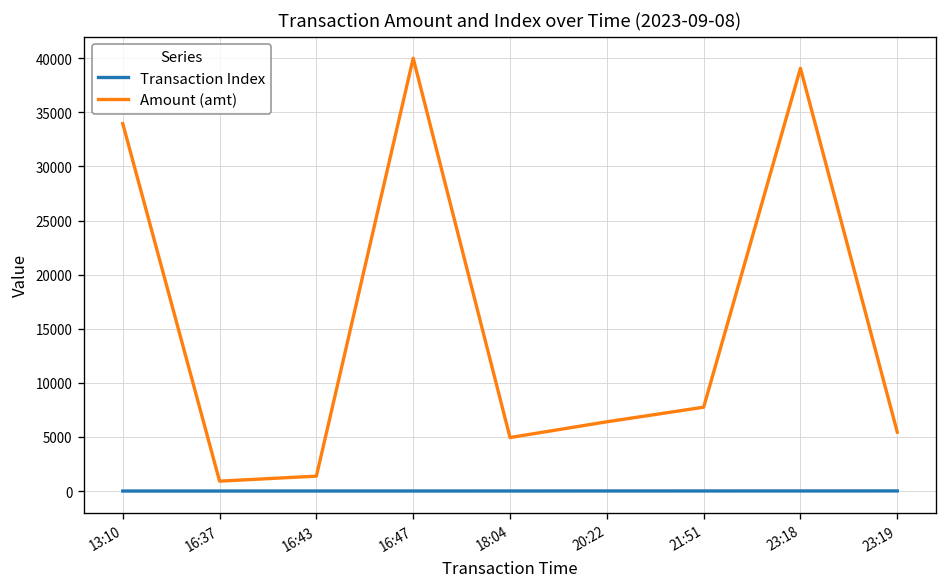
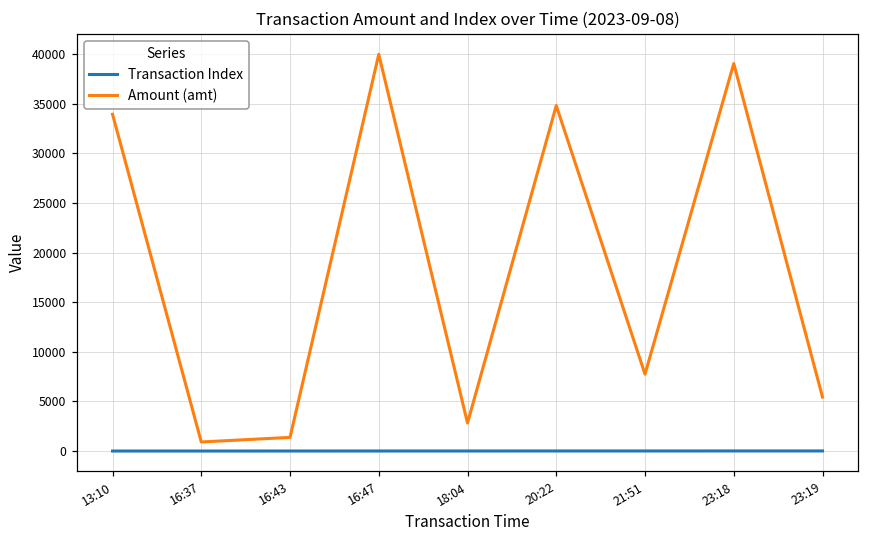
Amount (amt), 18:04: 5000 -> 3000
Amount (amt), 20:22: 6000 -> 35000
